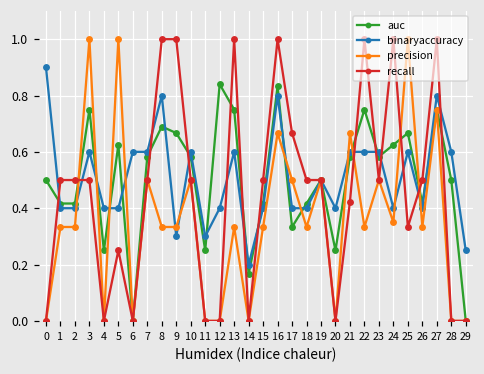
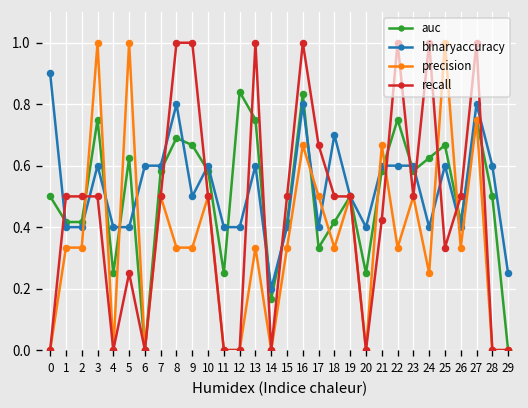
binaryaccuracy, 9: 0.3 -> 0.5
binaryaccuracy, 11: 0.3 -> 0.4
binaryaccuracy, 18: 0.4 -> 0.7
precision, 24: 0.35 -> 0.25
